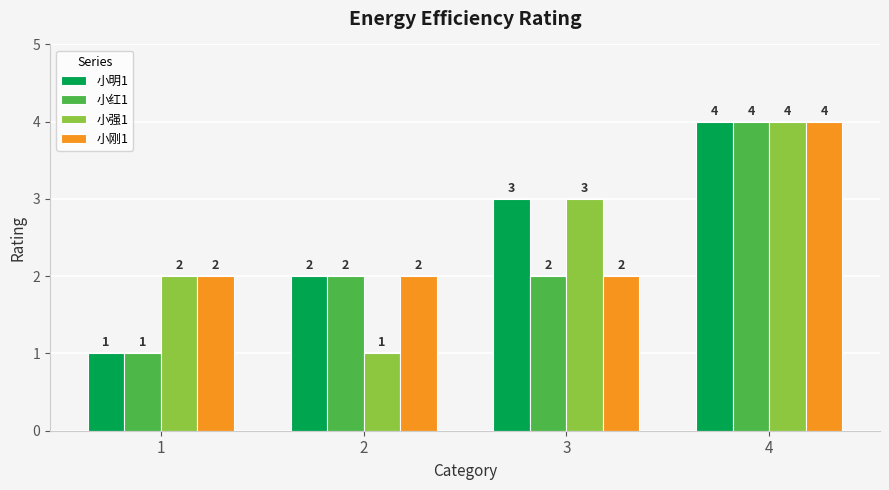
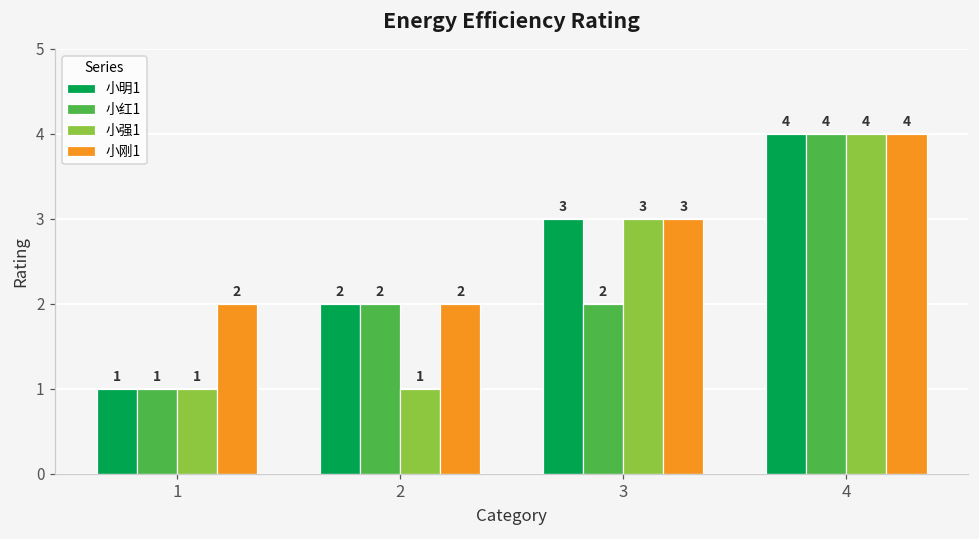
小强1, 1: 2 -> 1
小刚1, 3: 2 -> 3
